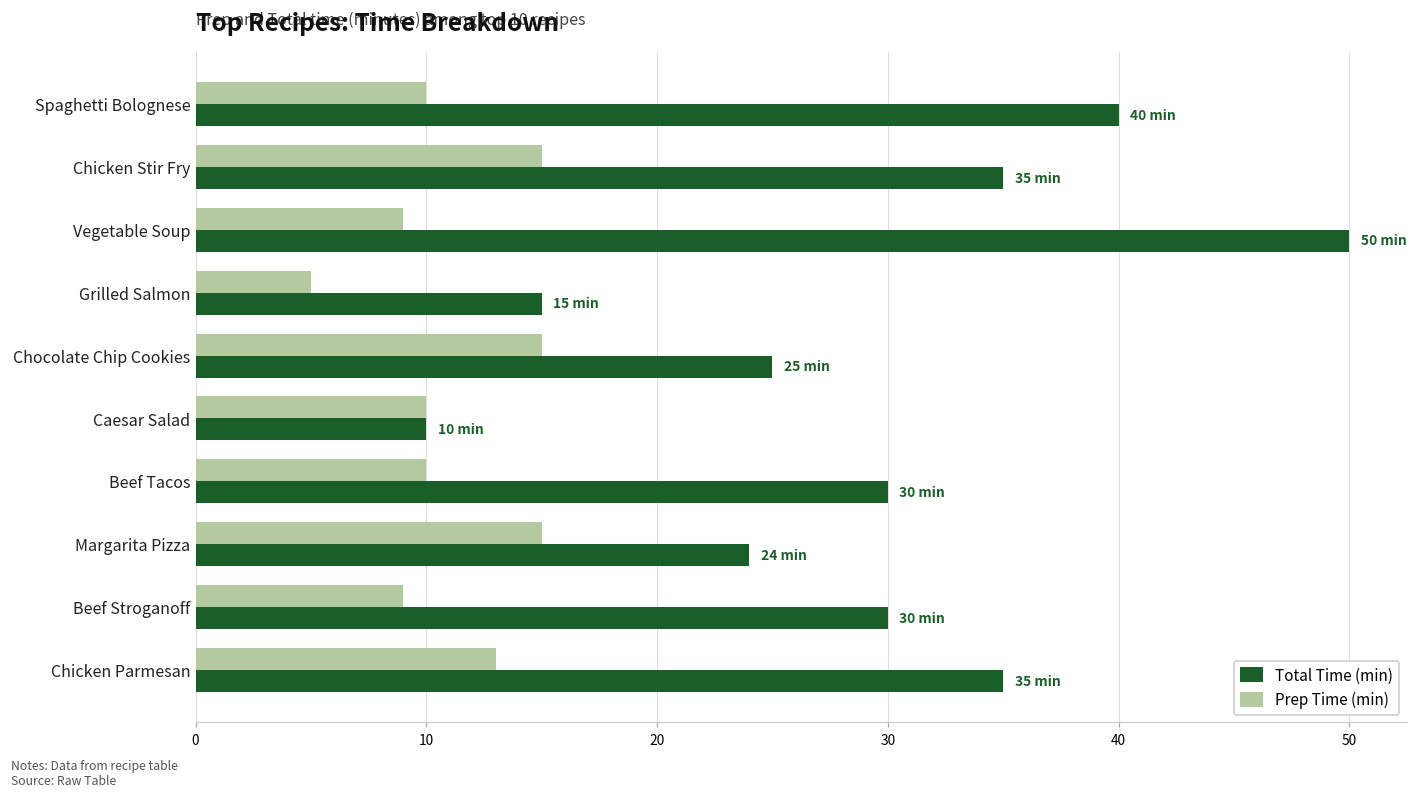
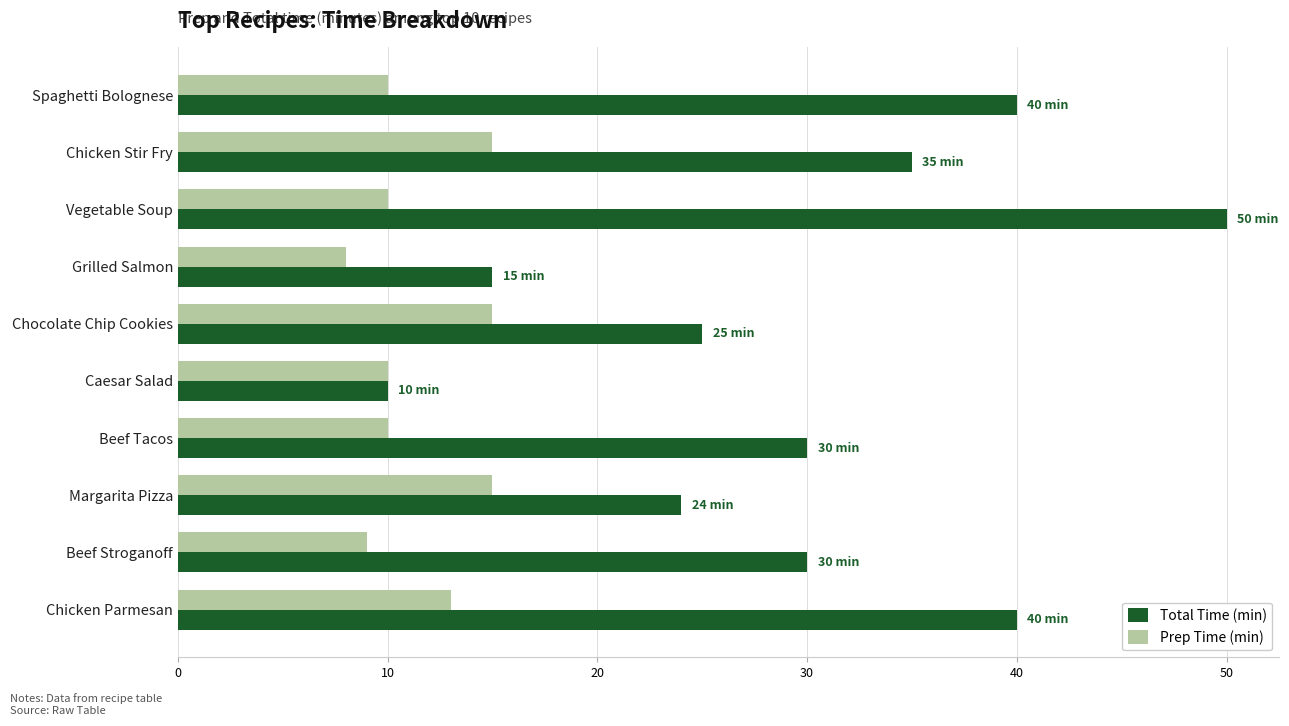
Prep Time (min), Vegetable Soup: 9 -> 10
Prep Time (min), Grilled Salmon: 5 -> 8
Total Time (min), Chicken Parmesan: 35 -> 40
